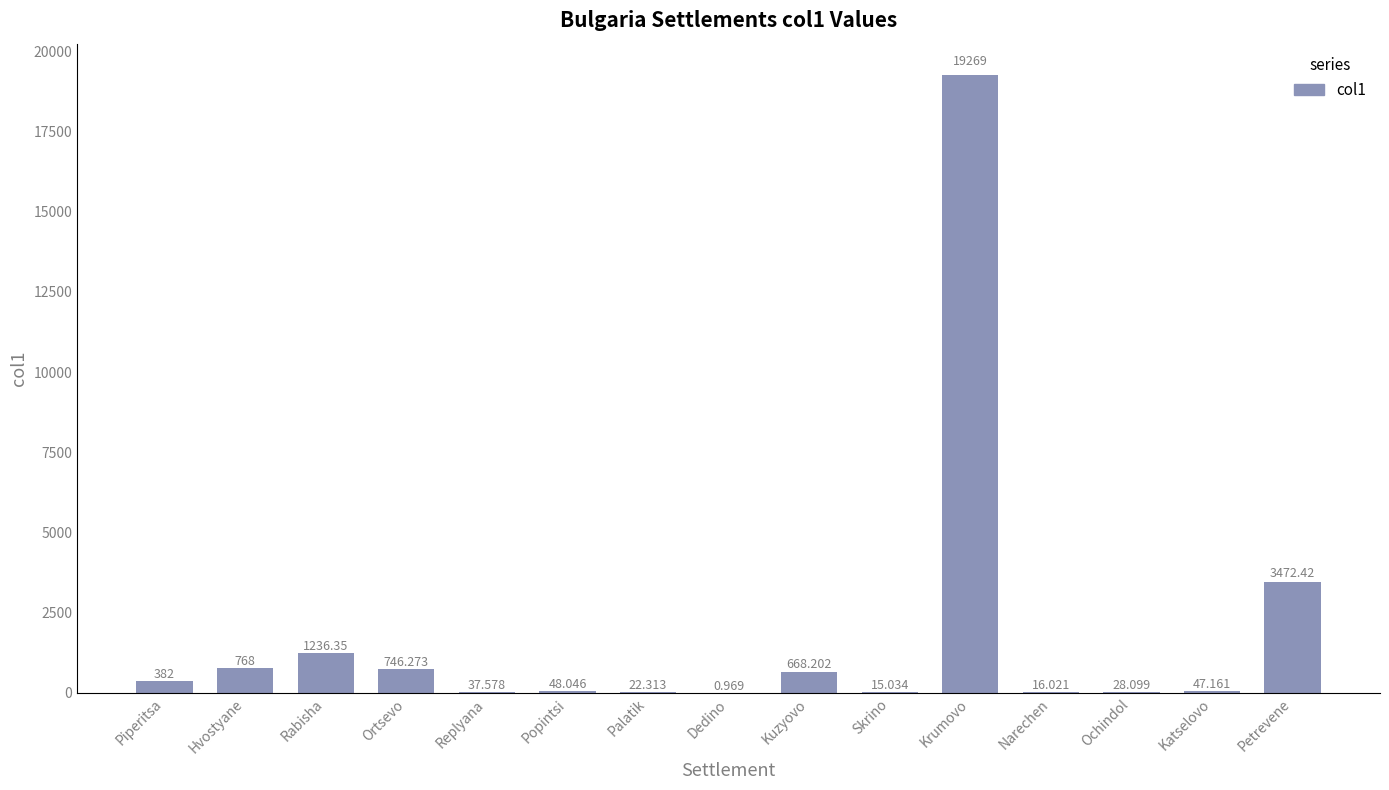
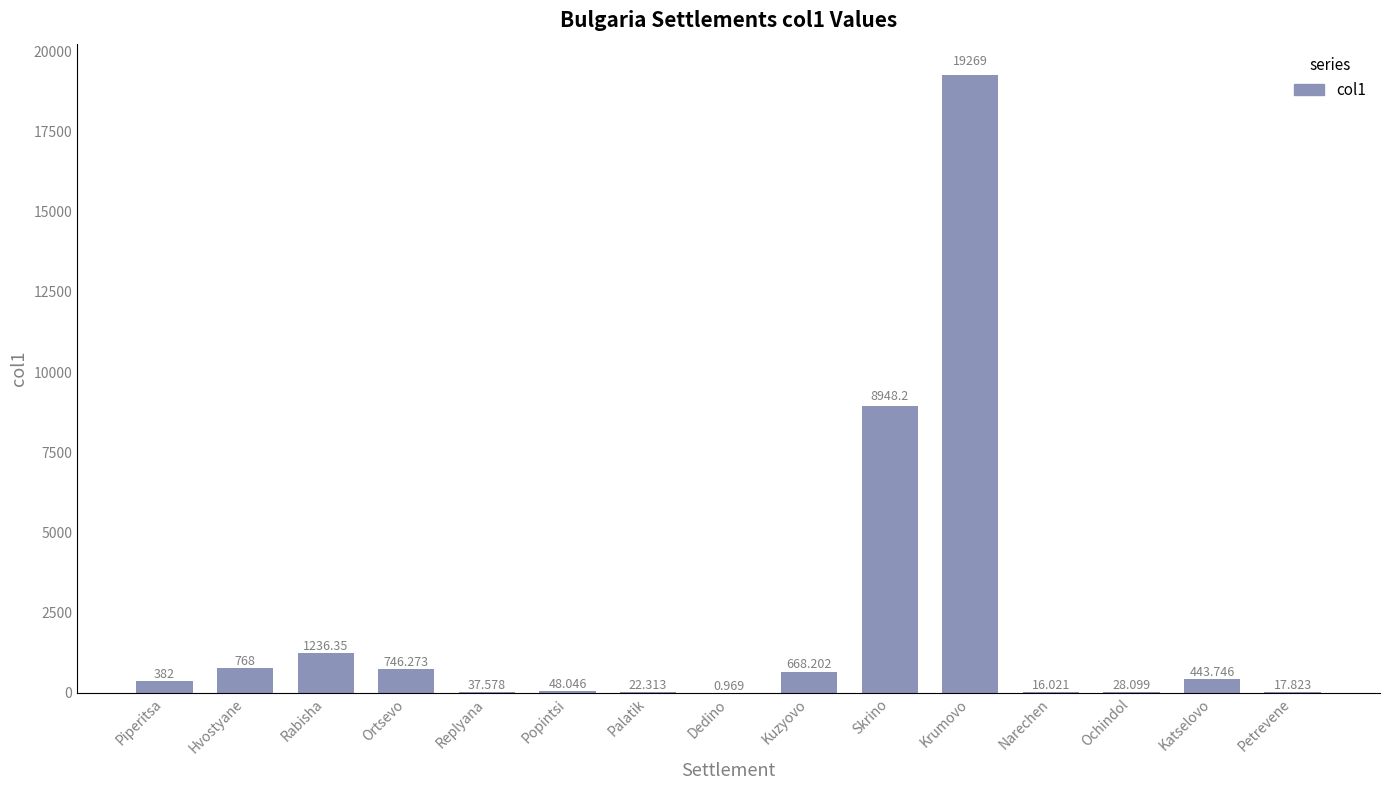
Skrino: 15.034 -> 8948.2
Katselovo: 47.161 -> 443.746
Petrevene: 3472.42 -> 17.823
